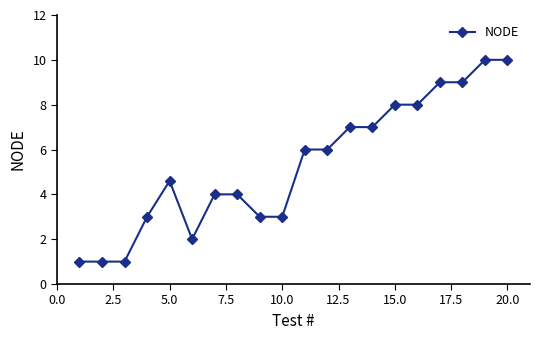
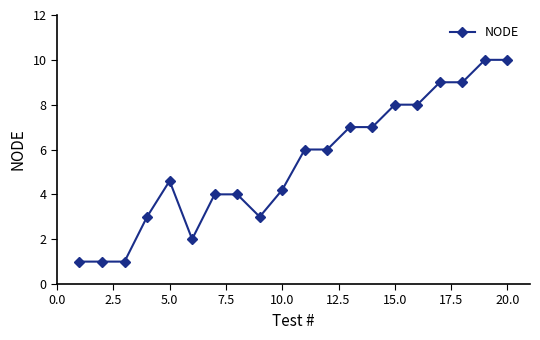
10.0: 3.0 -> 4.2
